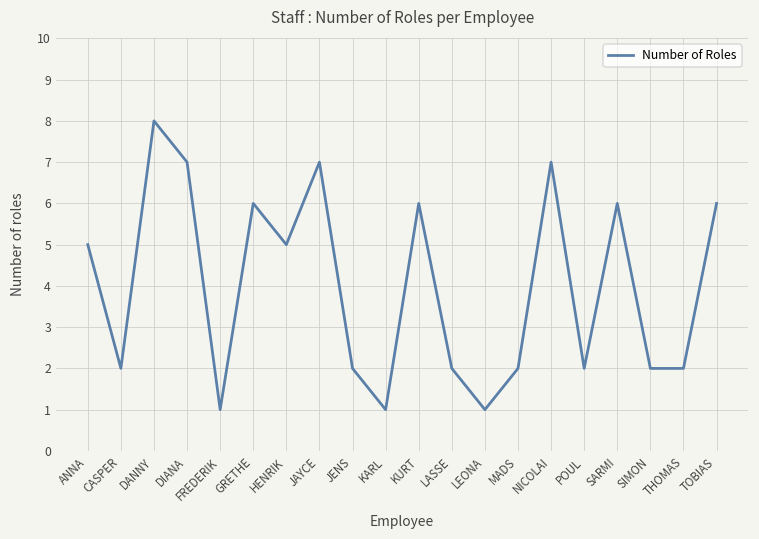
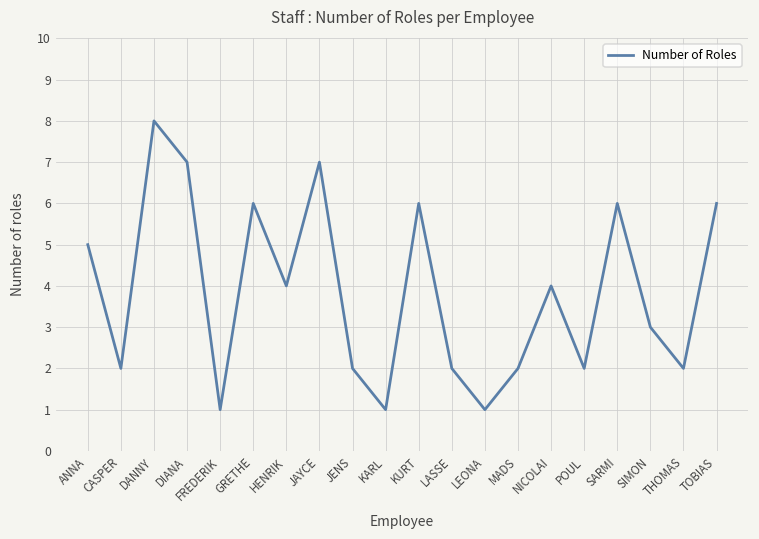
HENRIK: 5 -> 4
NICOLAI: 7 -> 4
SIMON: 2 -> 3
